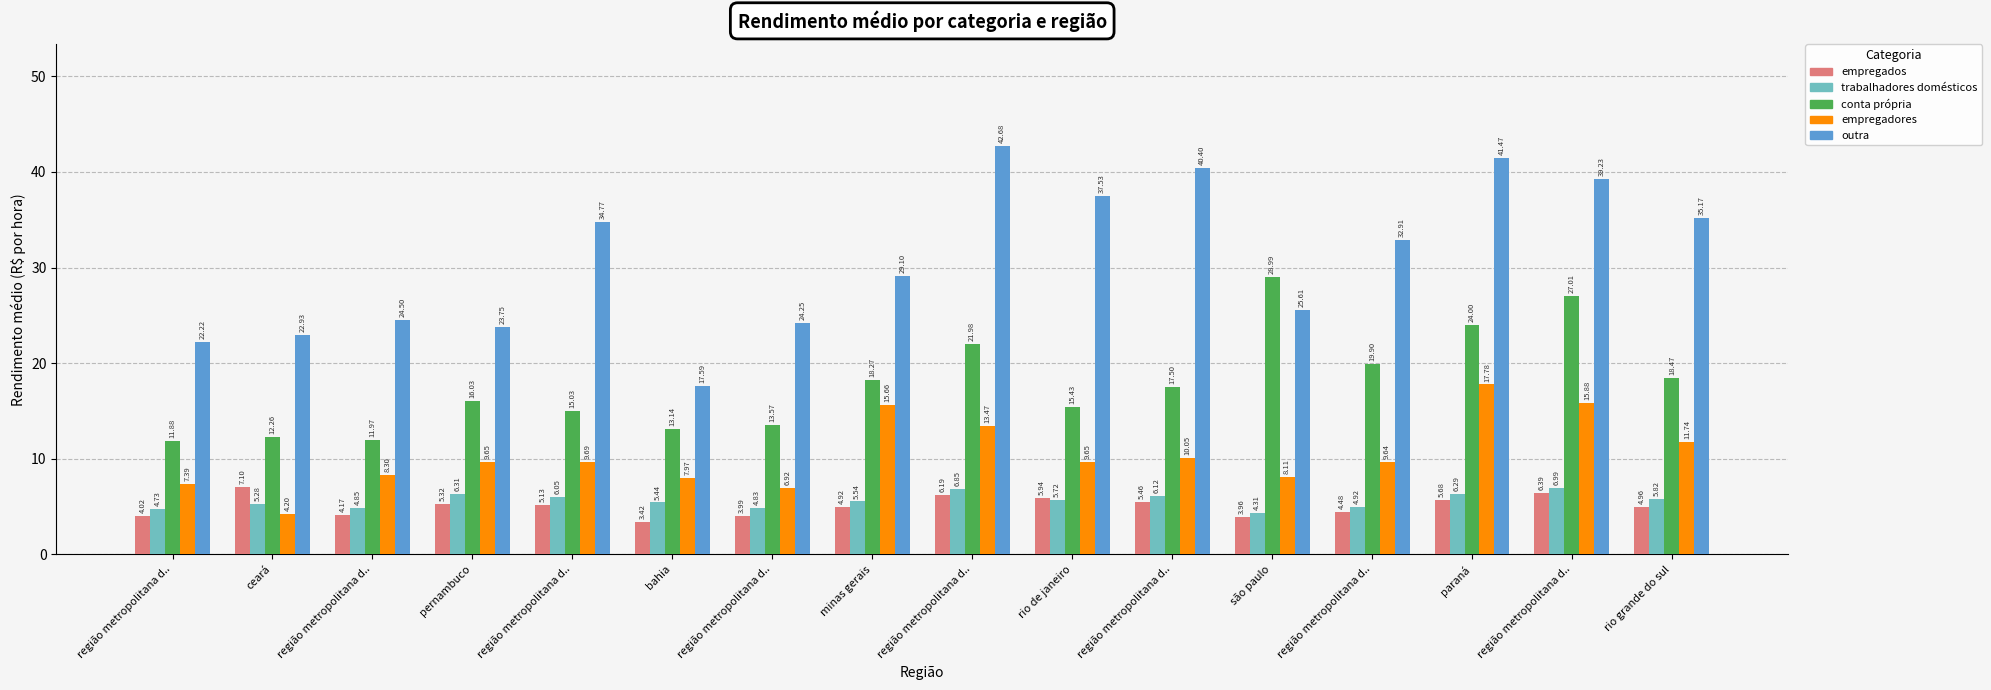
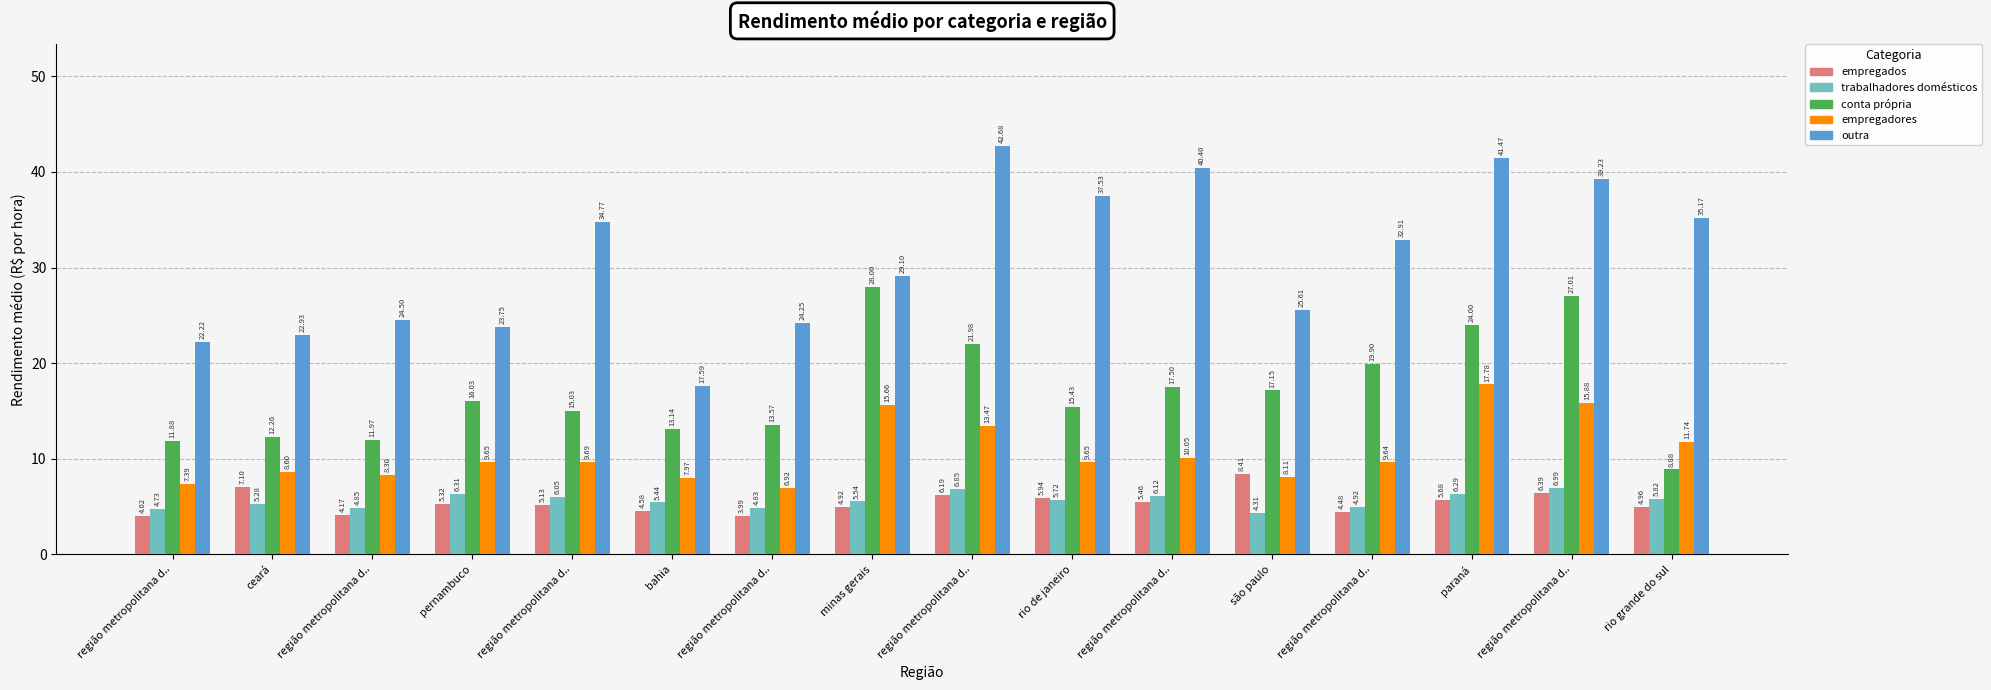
empregadores, ceará: 4.20 -> 8.60
empregados, bahia: 3.42 -> 4.58
conta própria, minas gerais: 18.27 -> 28.00
empregados, são paulo: 3.96 -> 8.41
conta própria, são paulo: 28.99 -> 17.15
conta própria, rio grande do sul: 18.47 -> 8.88
